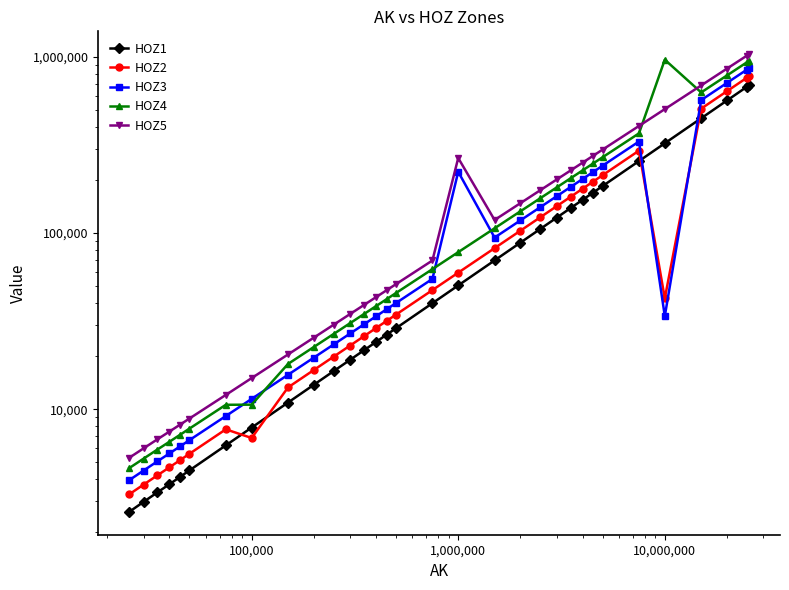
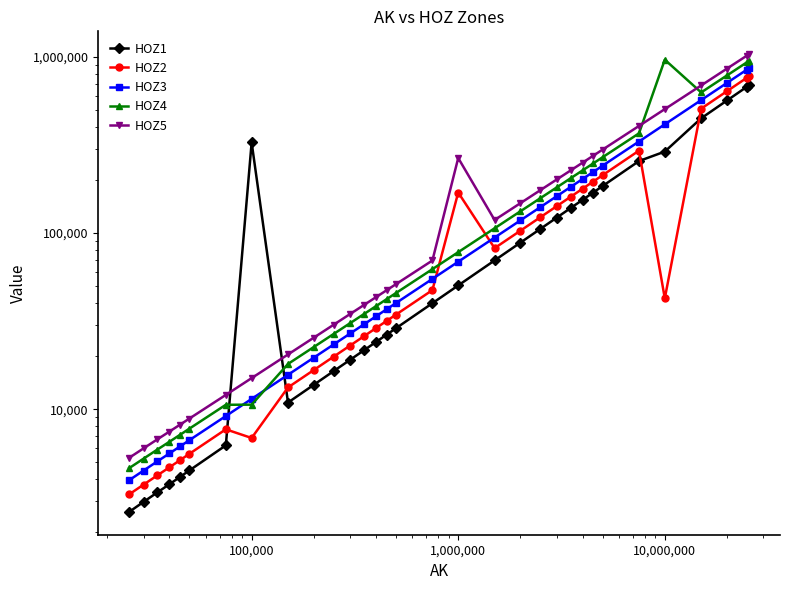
HOZ1, 100,000: 8,000 -> 330,000
HOZ2, 1,000,000: 59,000 -> 170,000
HOZ3, 1,000,000: 220,000 -> 69,000
HOZ1, 10,000,000: 320,000 -> 290,000
HOZ3, 10,000,000: 34,000 -> 410,000
